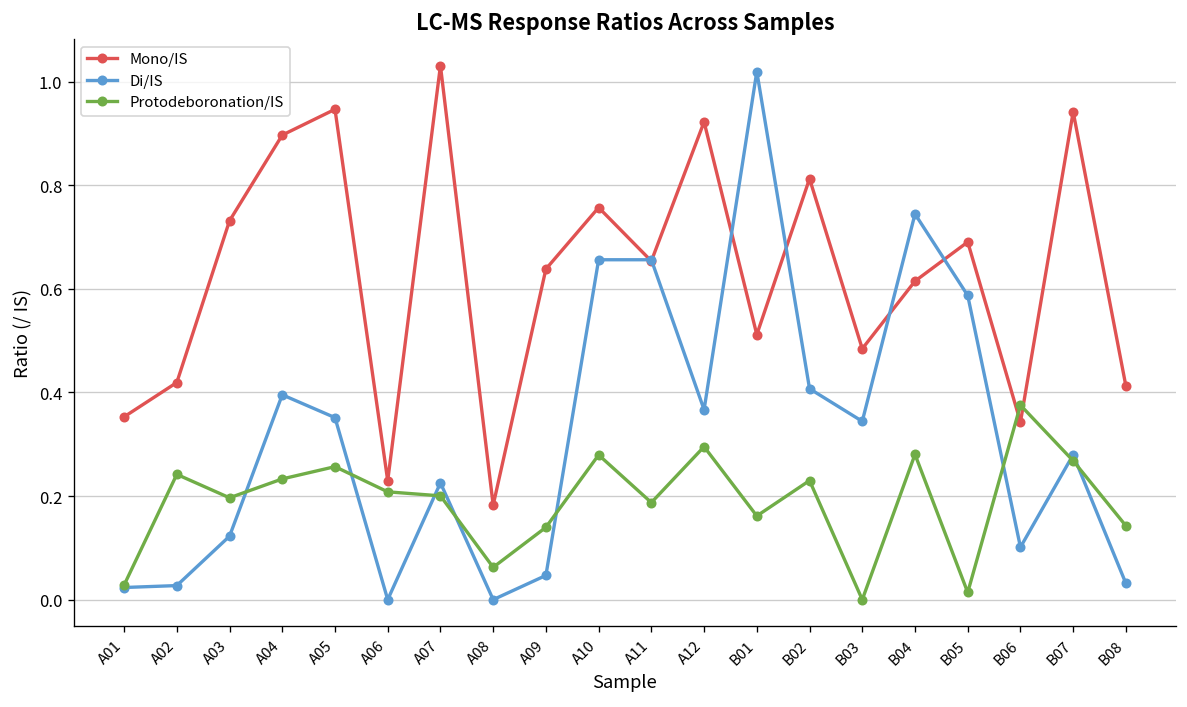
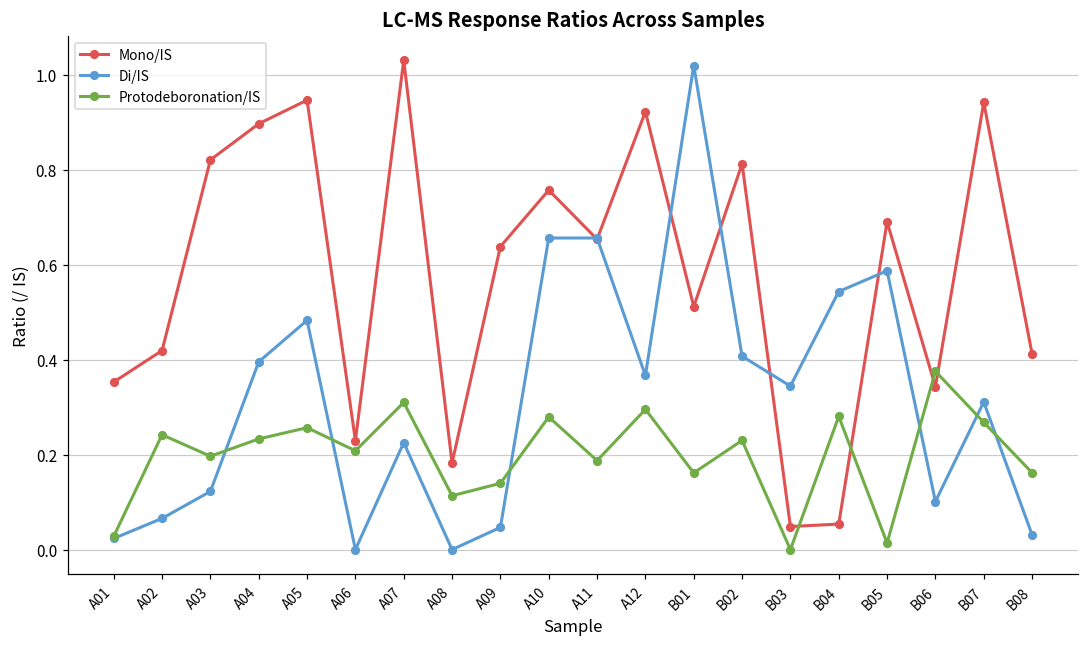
Di/IS, A02: 0.03 -> 0.07
Mono/IS, A03: 0.73 -> 0.82
Di/IS, A05: 0.35 -> 0.48
Protodeboronation/IS, A07: 0.20 -> 0.31
Protodeboronation/IS, A08: 0.06 -> 0.11
Mono/IS, B03: 0.48 -> 0.05
Mono/IS, B04: 0.61 -> 0.05
Di/IS, B04: 0.74 -> 0.54
Di/IS, B07: 0.28 -> 0.31
Protodeboronation/IS, B08: 0.14 -> 0.16
